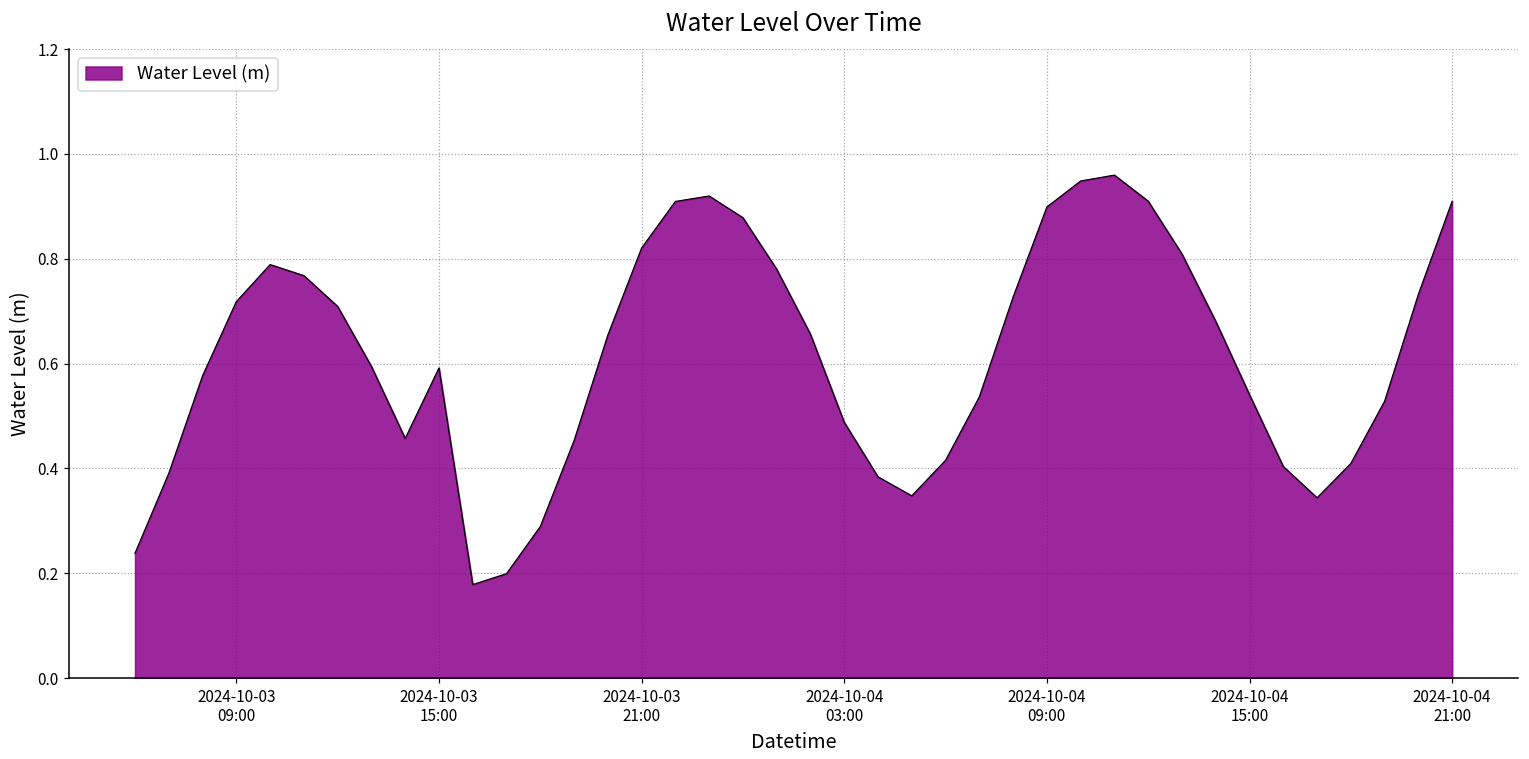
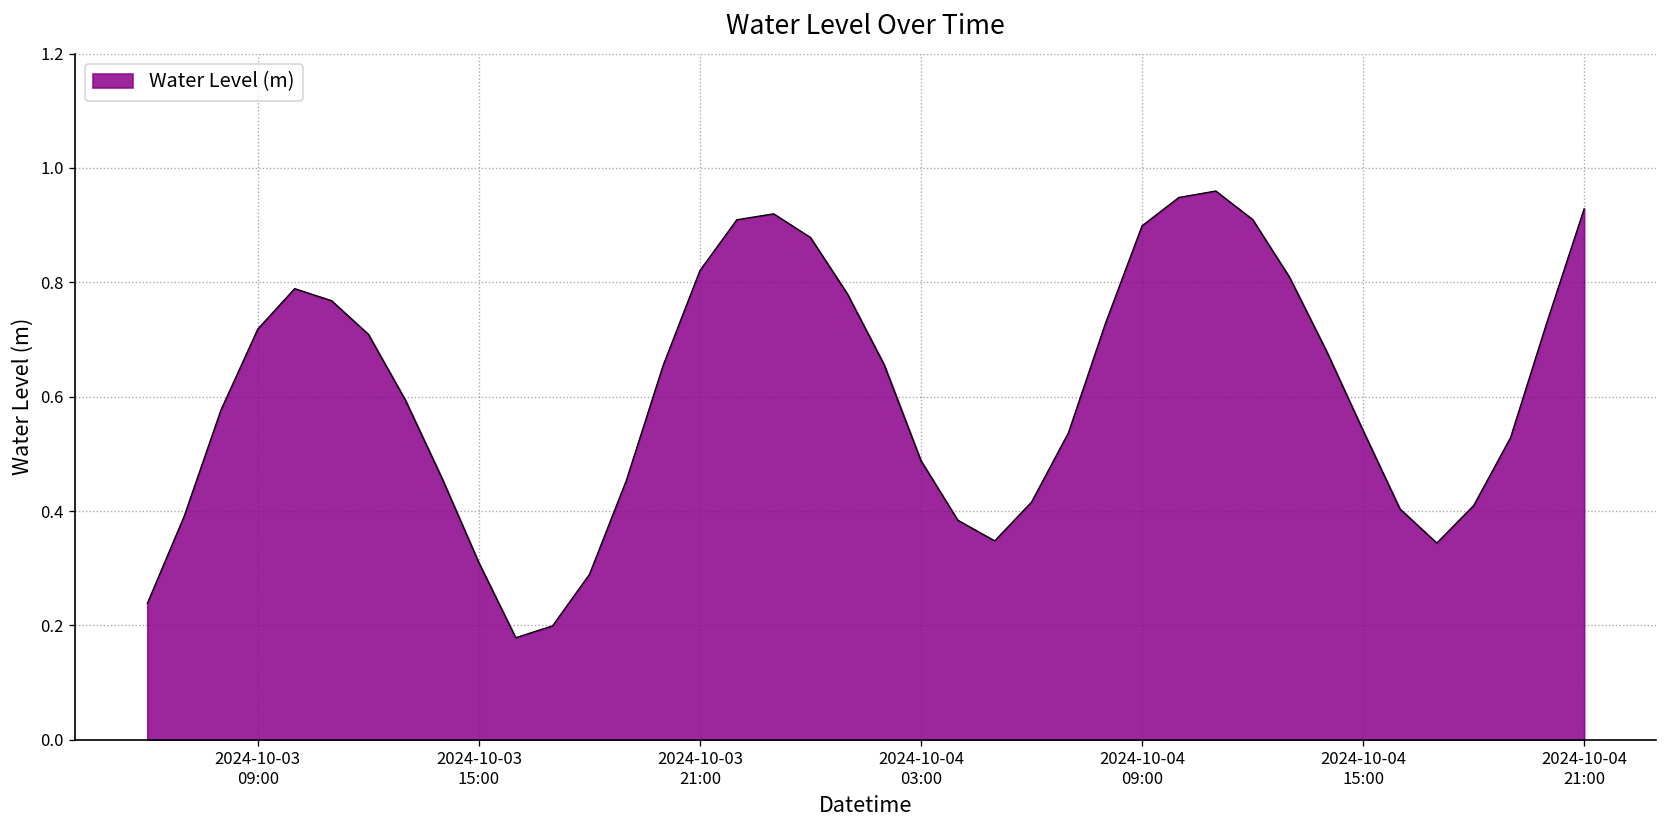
2024-10-03 15:00: 0.59 -> 0.31
2024-10-04 21:00: 0.91 -> 0.93
